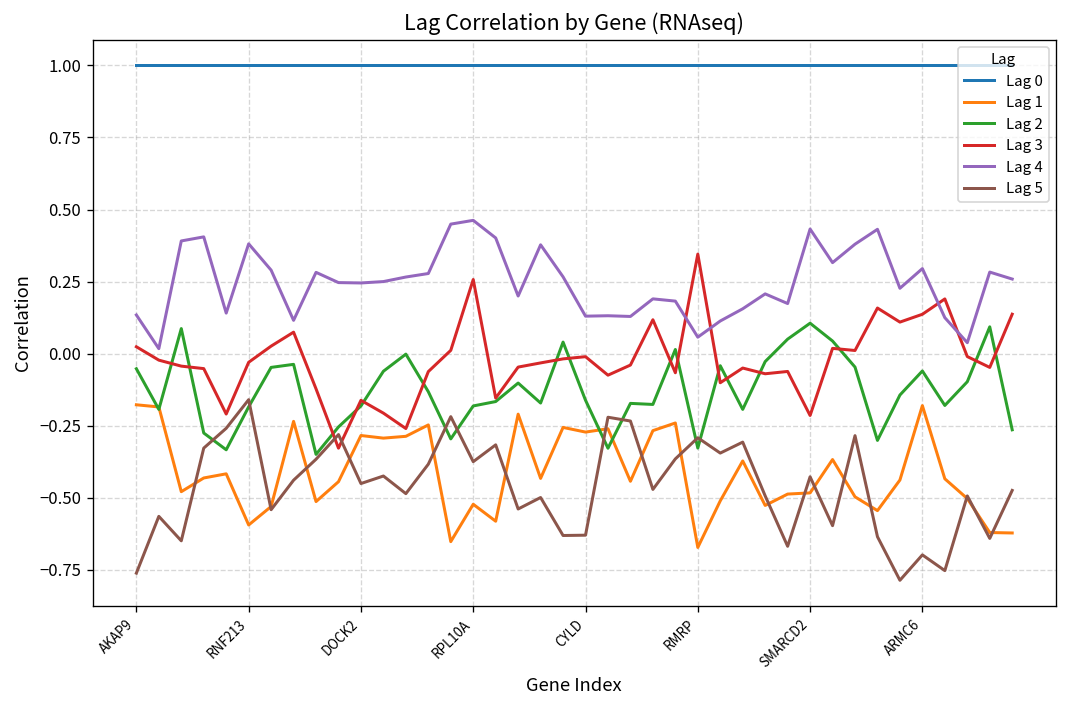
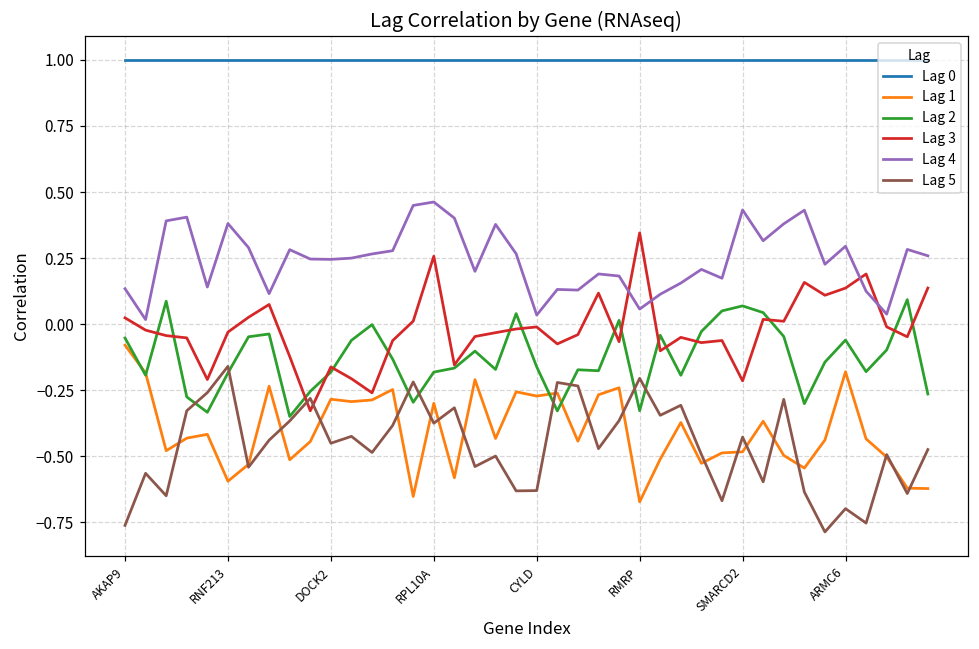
Lag 1, AKAP9: -0.18 -> -0.08
Lag 1, RPL10A: -0.52 -> -0.30
Lag 4, CYLD: 0.13 -> 0.03
Lag 5, RMRP: -0.29 -> -0.20
Lag 2, SMARCD2: 0.11 -> 0.07
